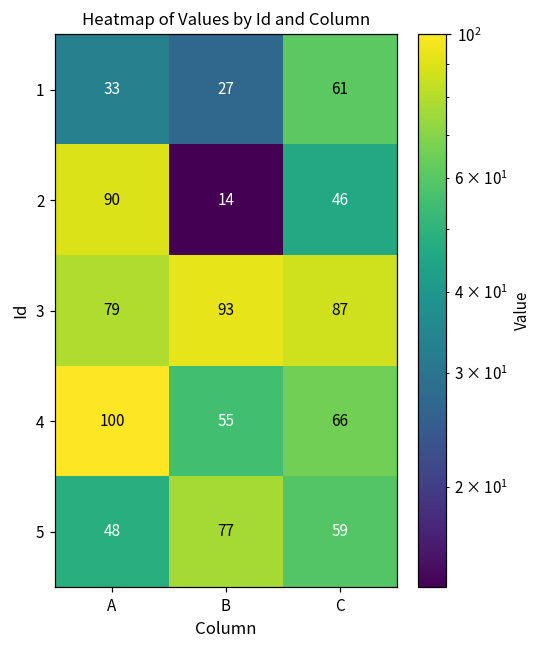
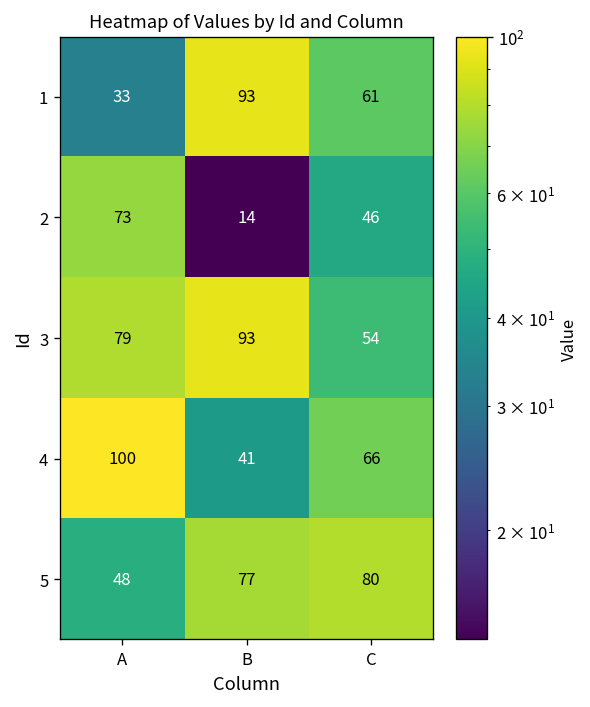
1, B: 27 -> 93
2, A: 90 -> 73
3, C: 87 -> 54
4, B: 55 -> 41
5, C: 59 -> 80
